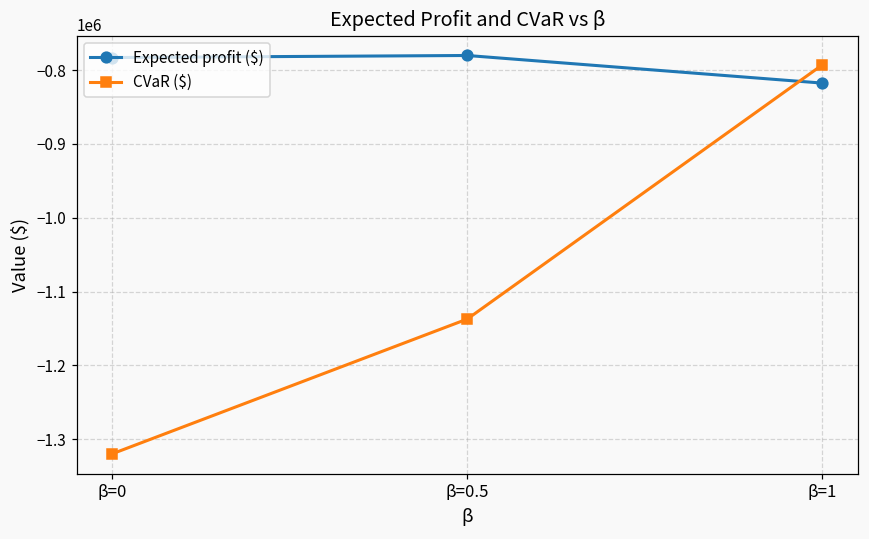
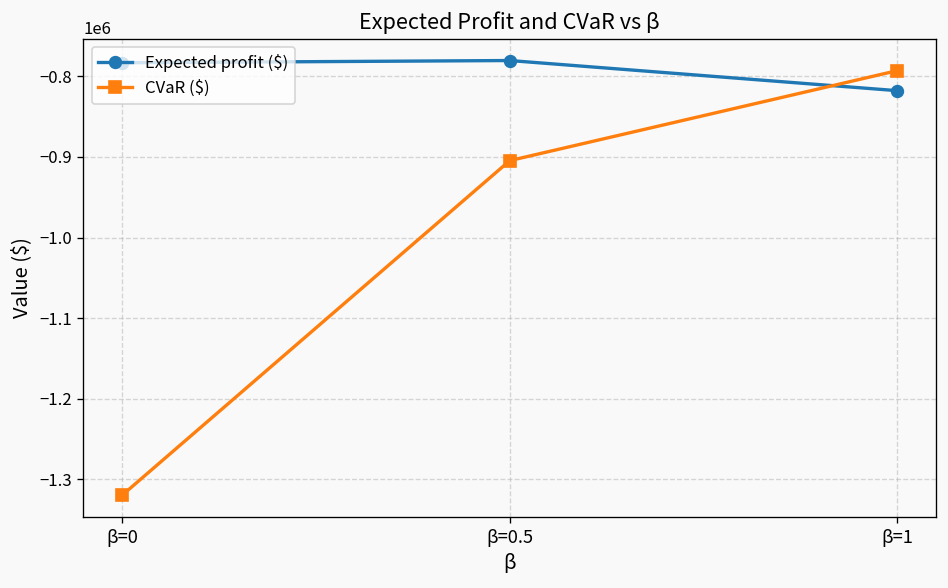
CVaR ($), β=0.5: -1140000 -> -900000
